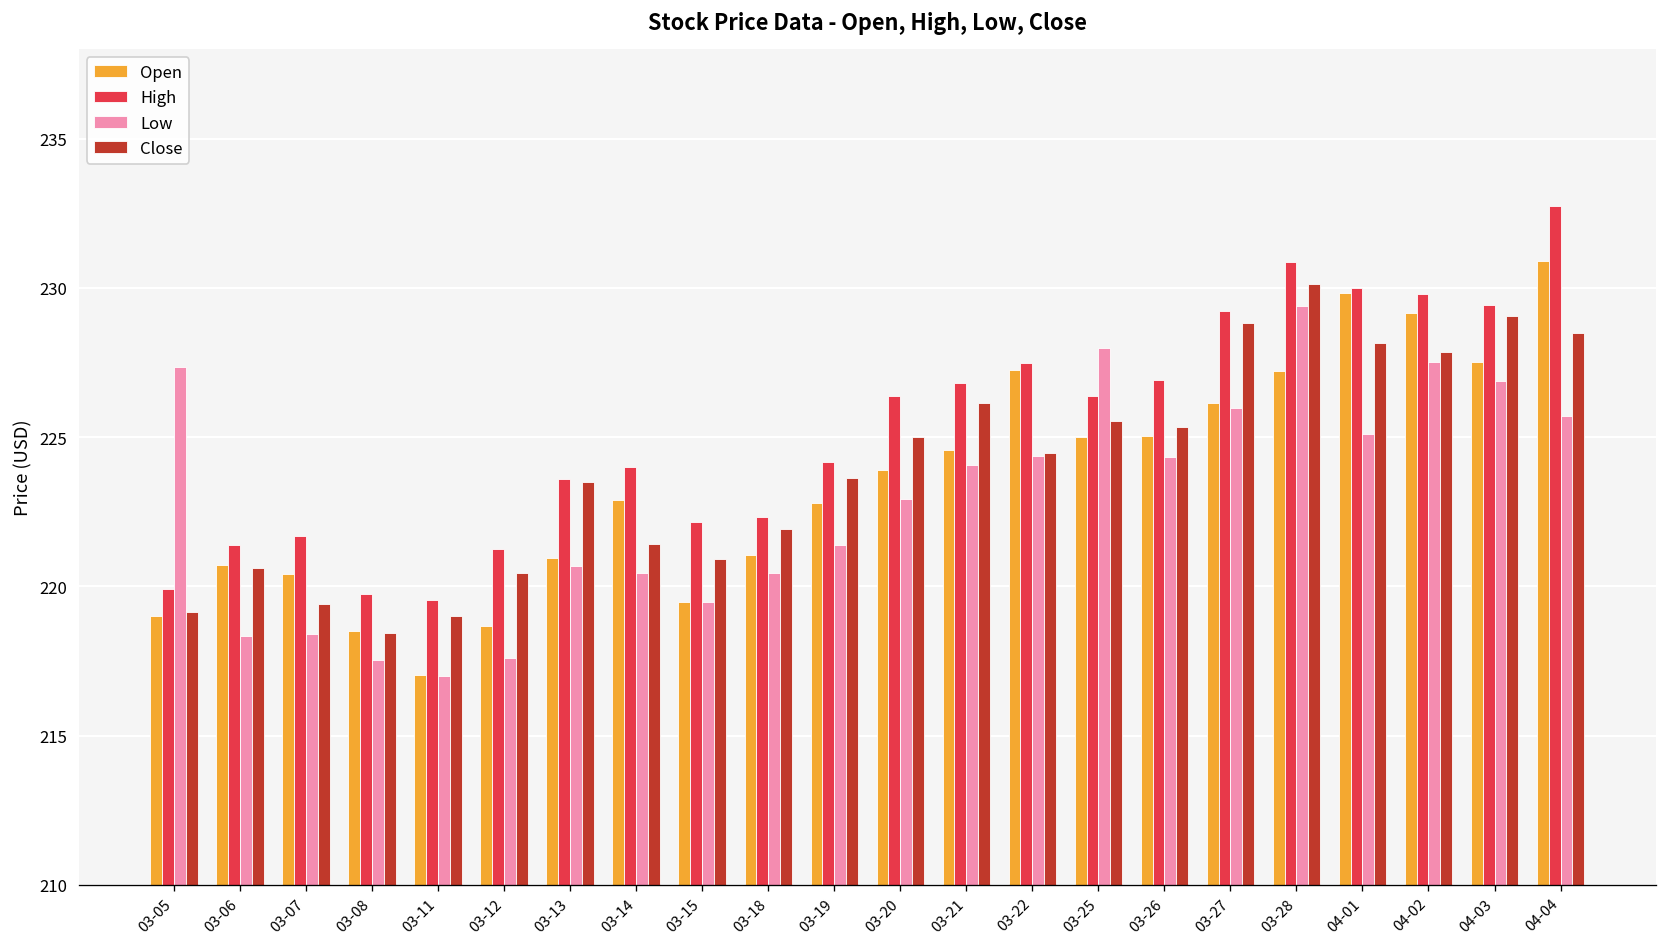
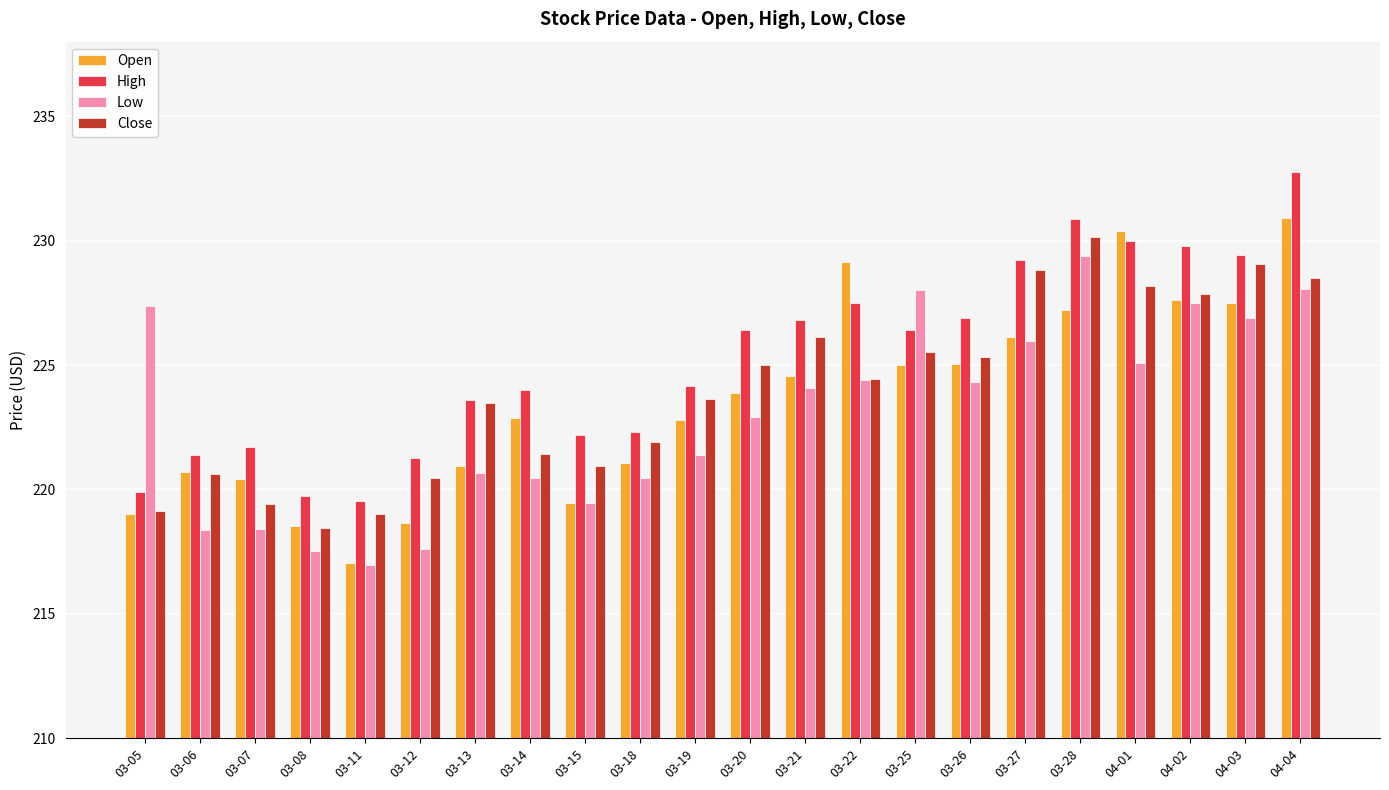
Open, 03-22: 227.3 -> 229.2
Open, 04-01: 229.8 -> 230.4
Open, 04-02: 229.2 -> 227.6
Low, 04-04: 225.7 -> 228.0
